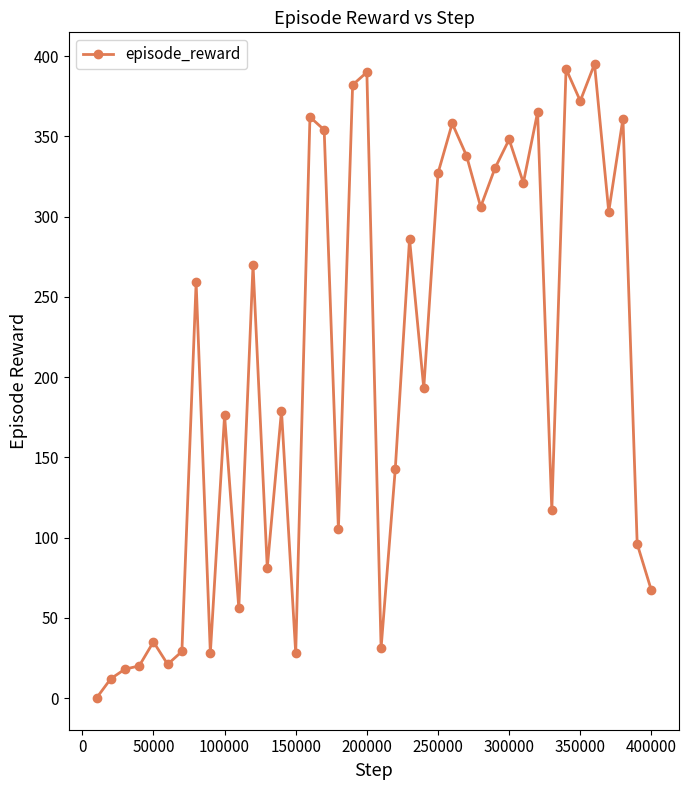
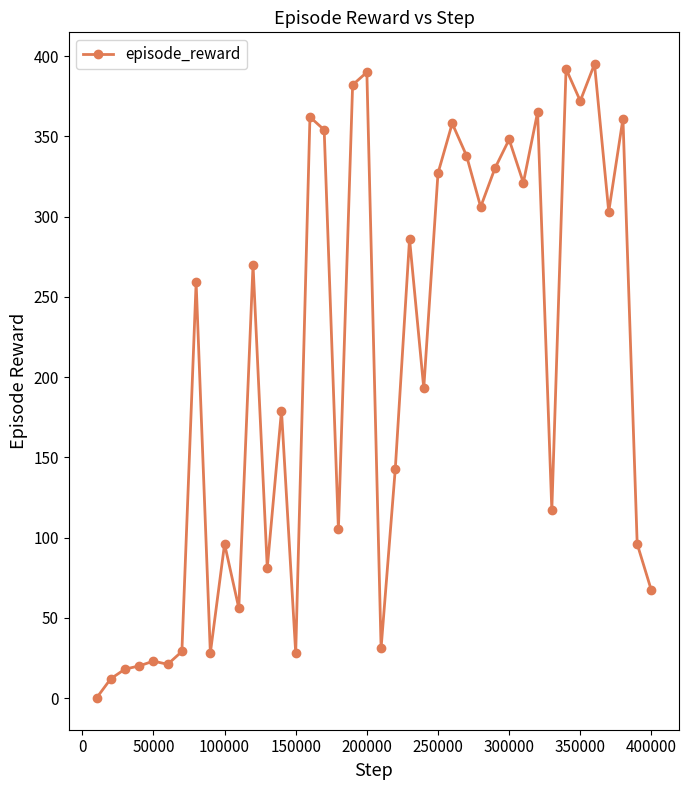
50000: 35 -> 23
100000: 176 -> 96
